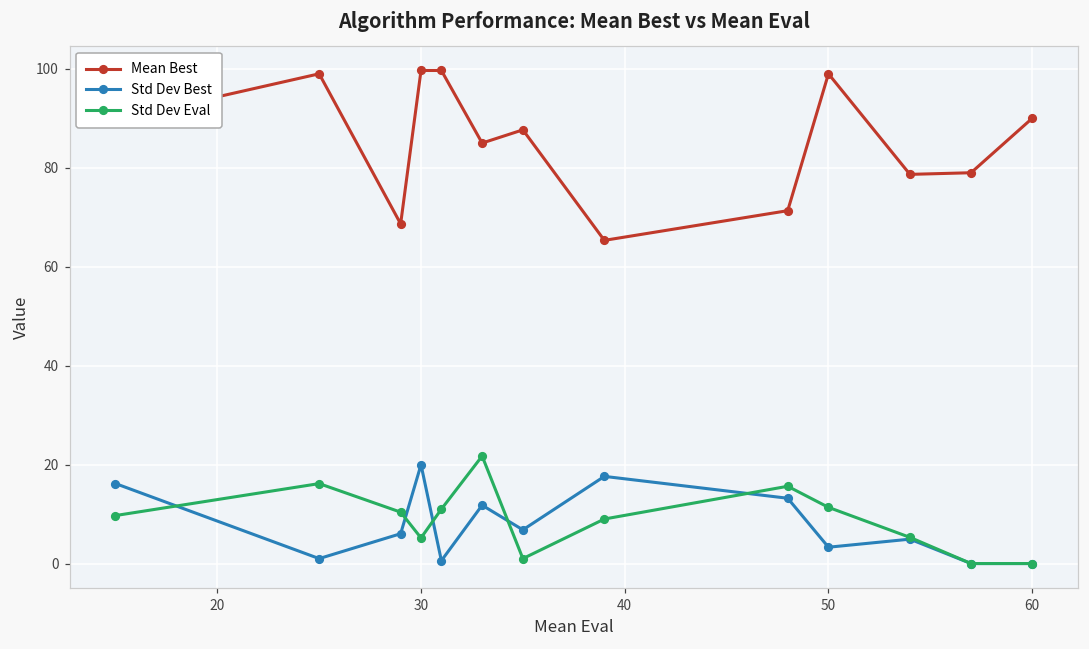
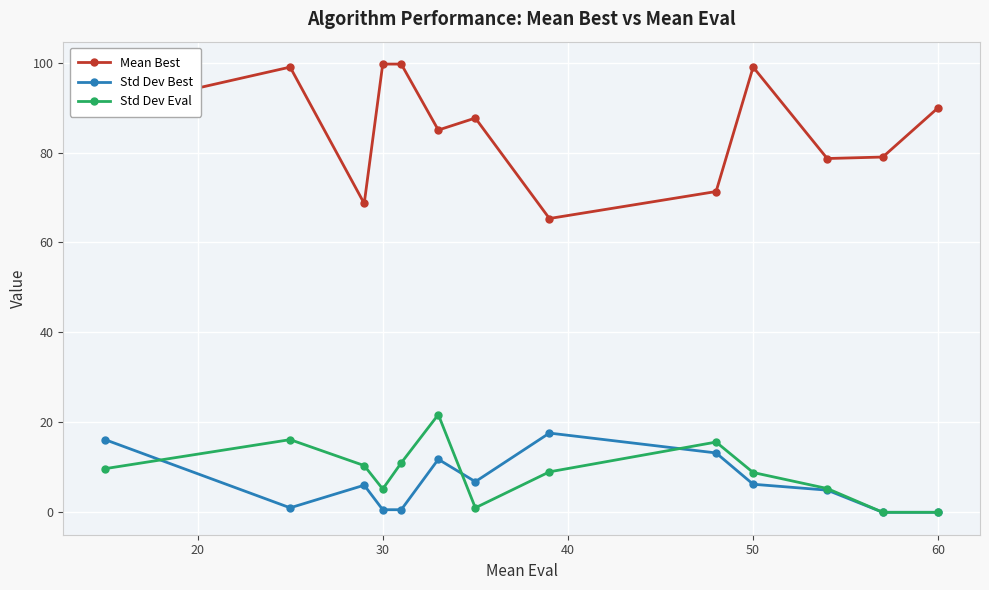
Std Dev Best, 30: 20 -> 1
Std Dev Best, 50: 3 -> 6
Std Dev Eval, 50: 11 -> 9
